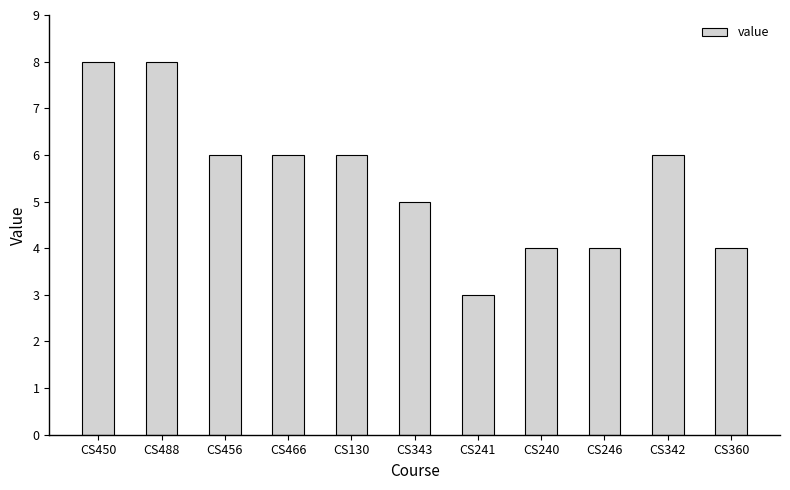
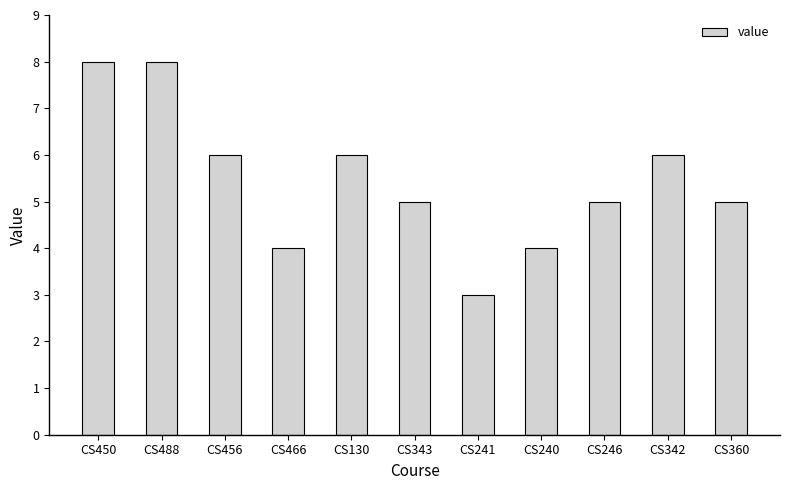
CS466: 6 -> 4
CS246: 4 -> 5
CS360: 4 -> 5
